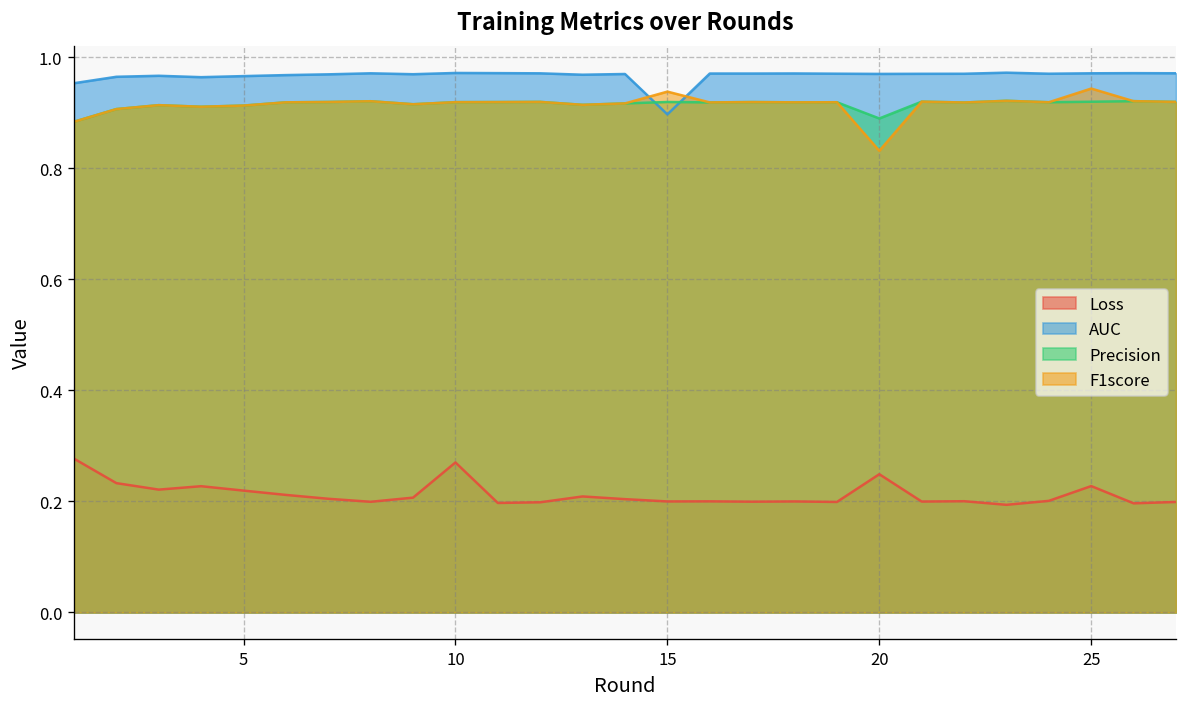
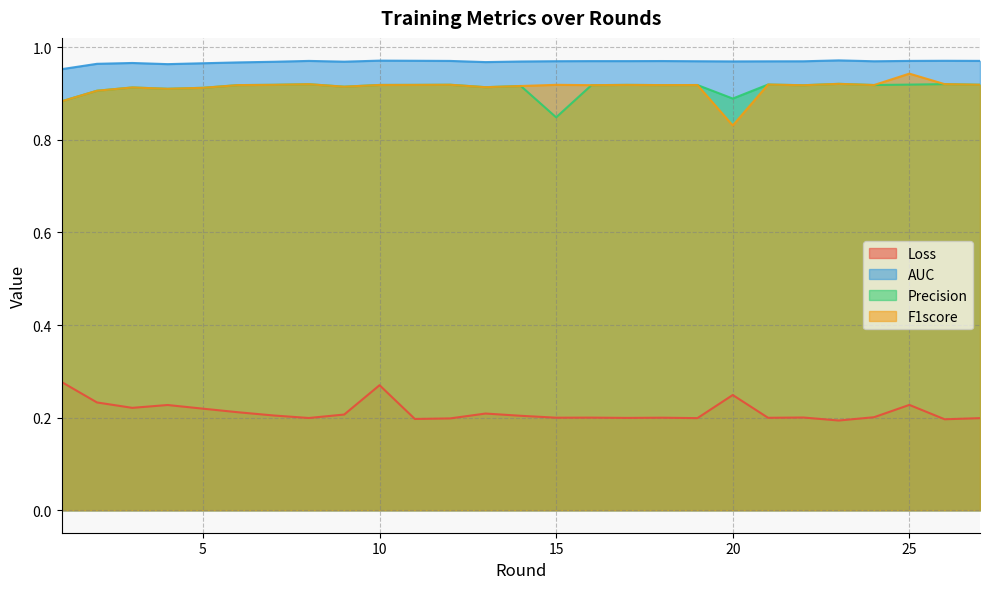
AUC, 15: 0.90 -> 0.97
Precision, 15: 0.92 -> 0.85
F1score, 15: 0.94 -> 0.92
